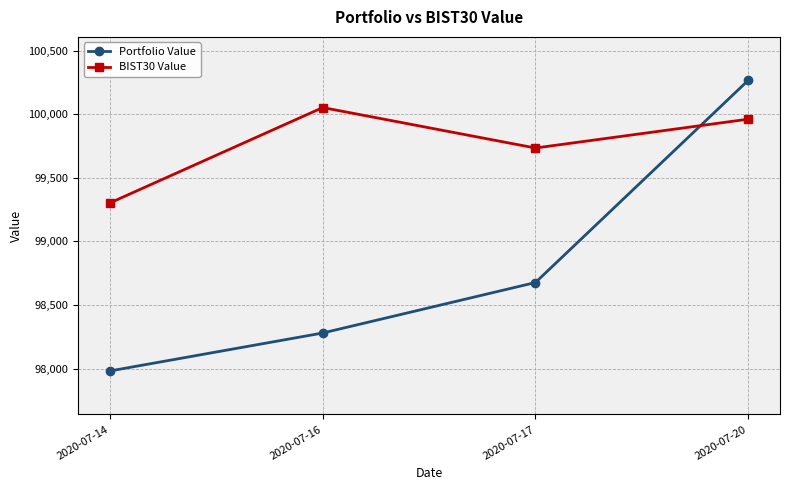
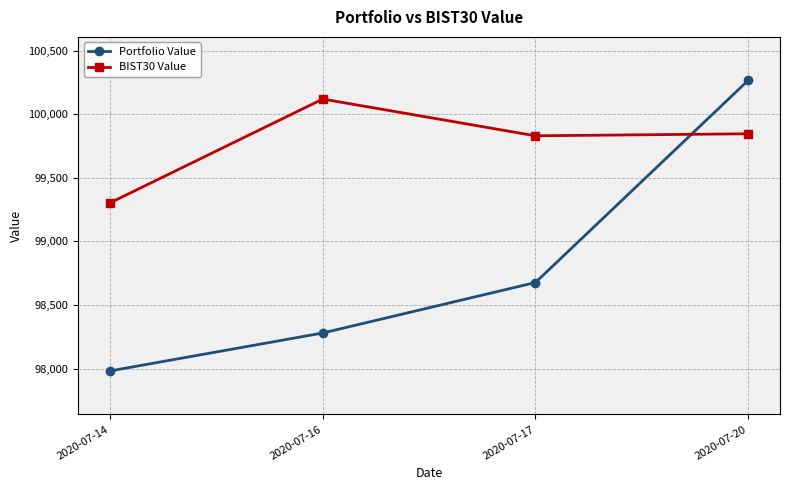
BIST30 Value, 2020-07-16: 100,050 -> 100,120
BIST30 Value, 2020-07-17: 99,740 -> 99,830
BIST30 Value, 2020-07-20: 99,960 -> 99,850
